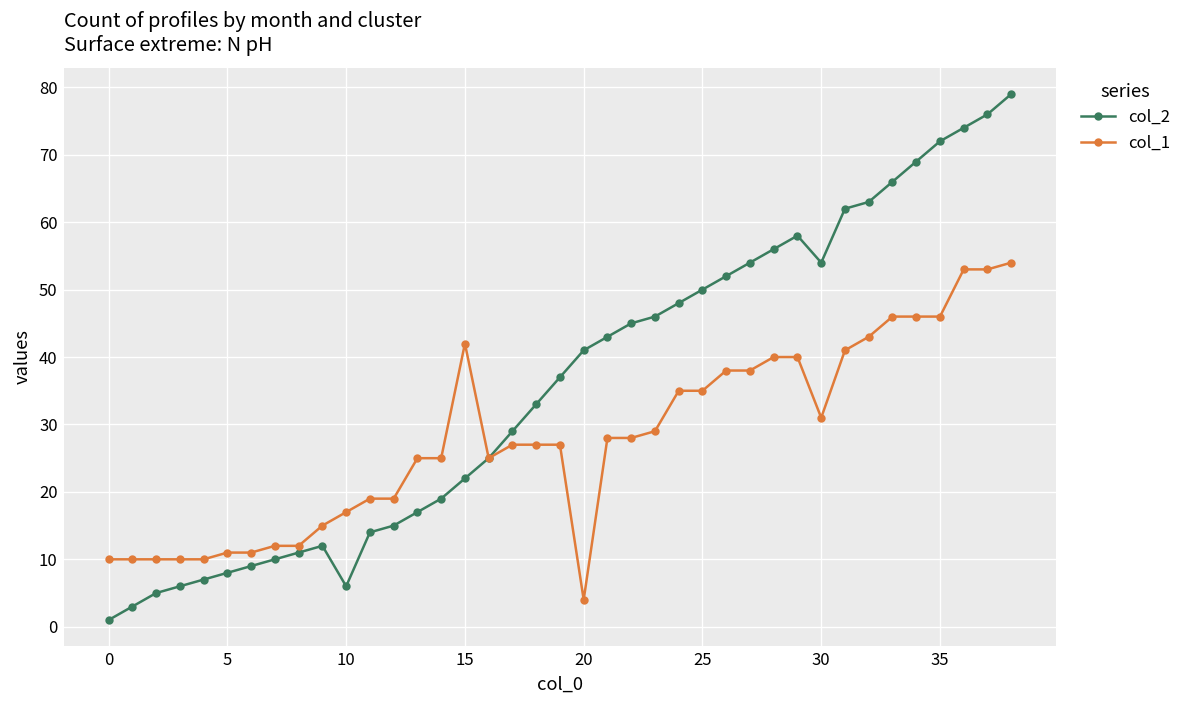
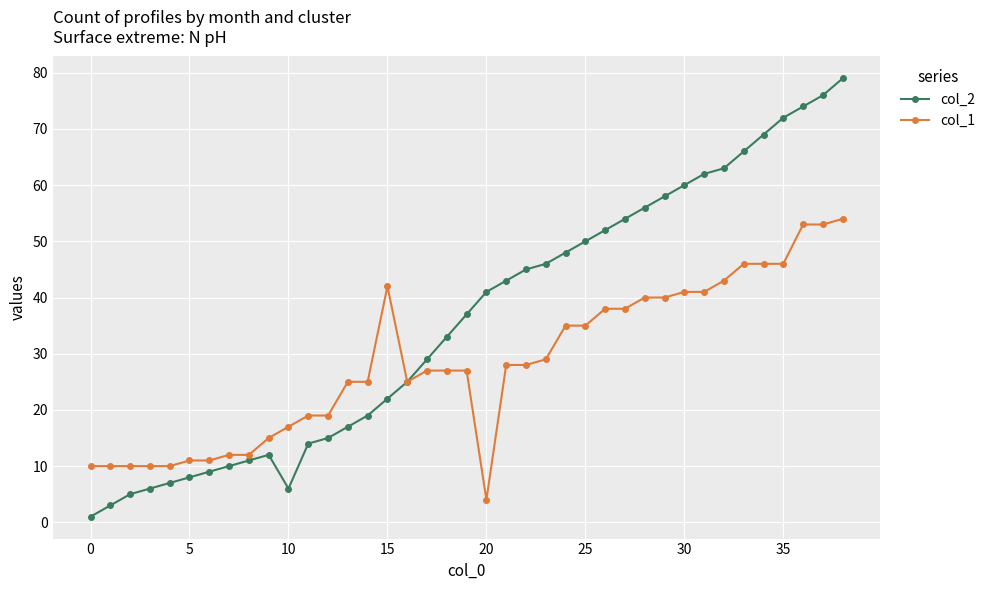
col_2, 30: 54 -> 60
col_1, 30: 31 -> 41
